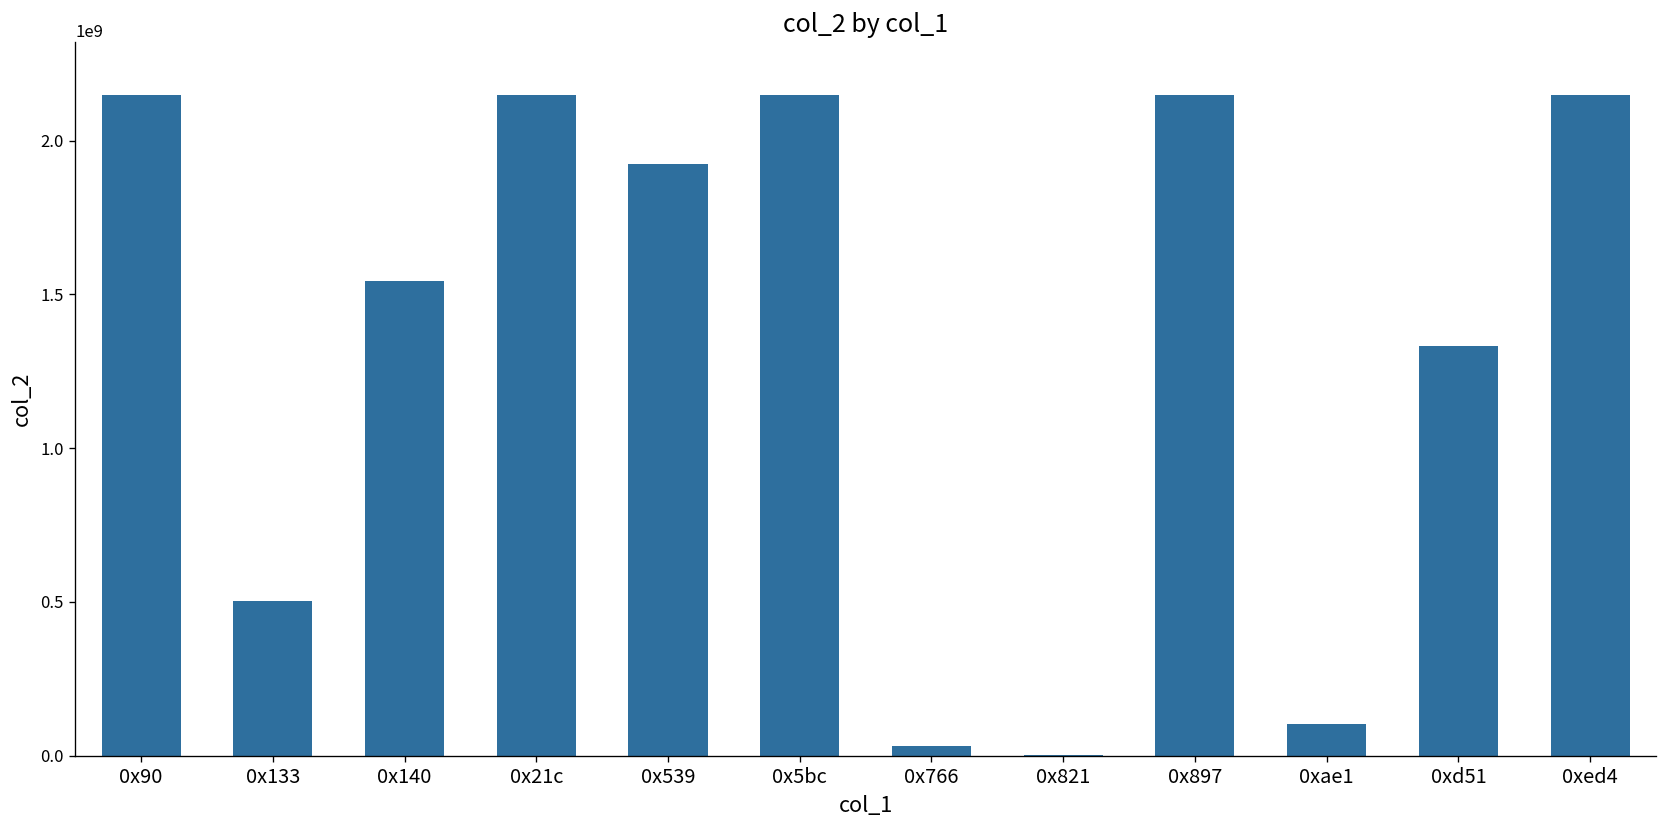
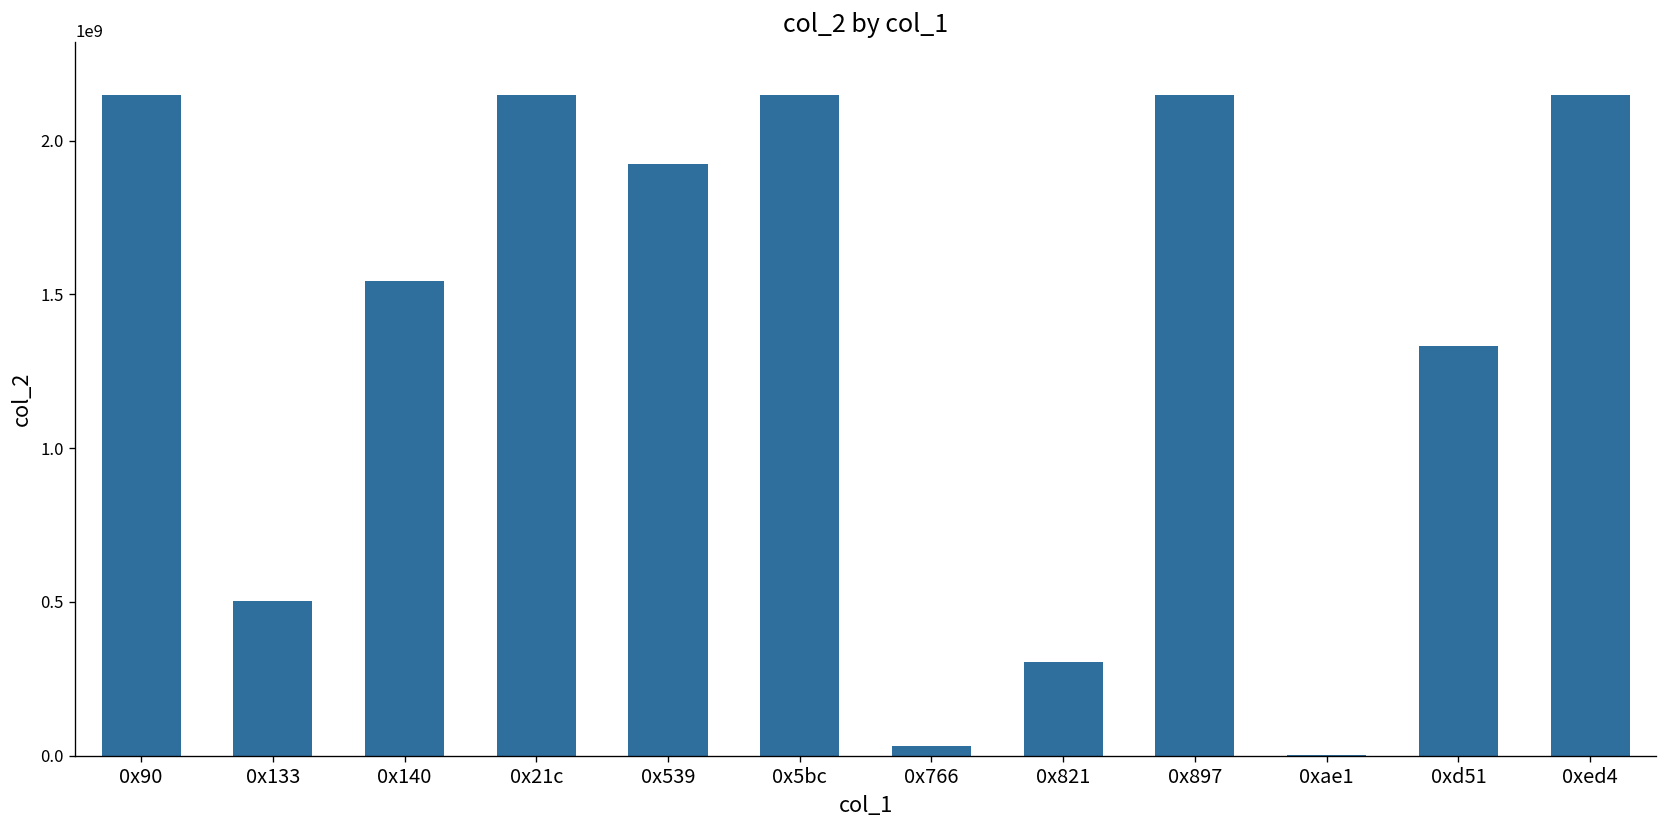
0x821: 0 -> 300000000
0xae1: 100000000 -> 0
